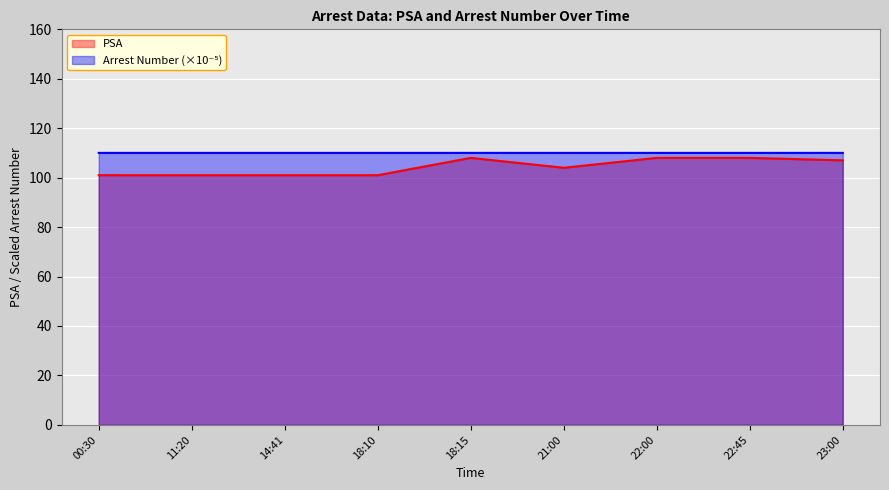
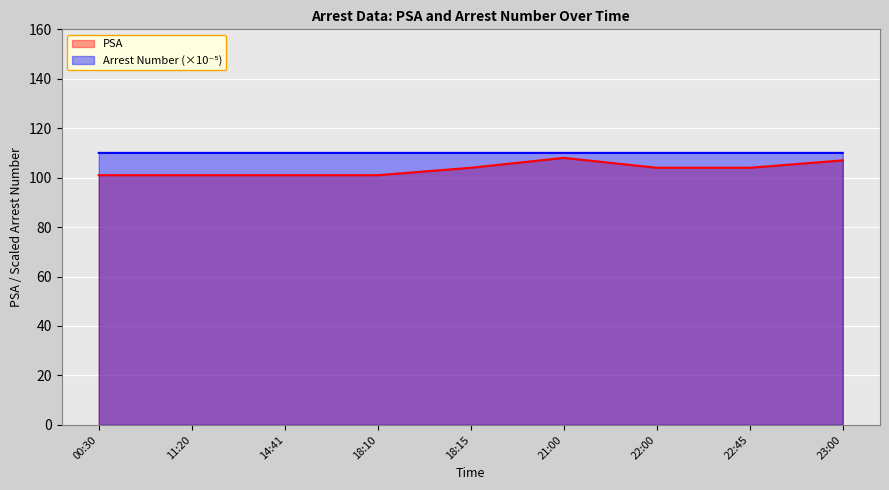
PSA, 18:15: 108 -> 104
PSA, 21:00: 104 -> 108
PSA, 22:00: 108 -> 104
PSA, 22:45: 108 -> 104
